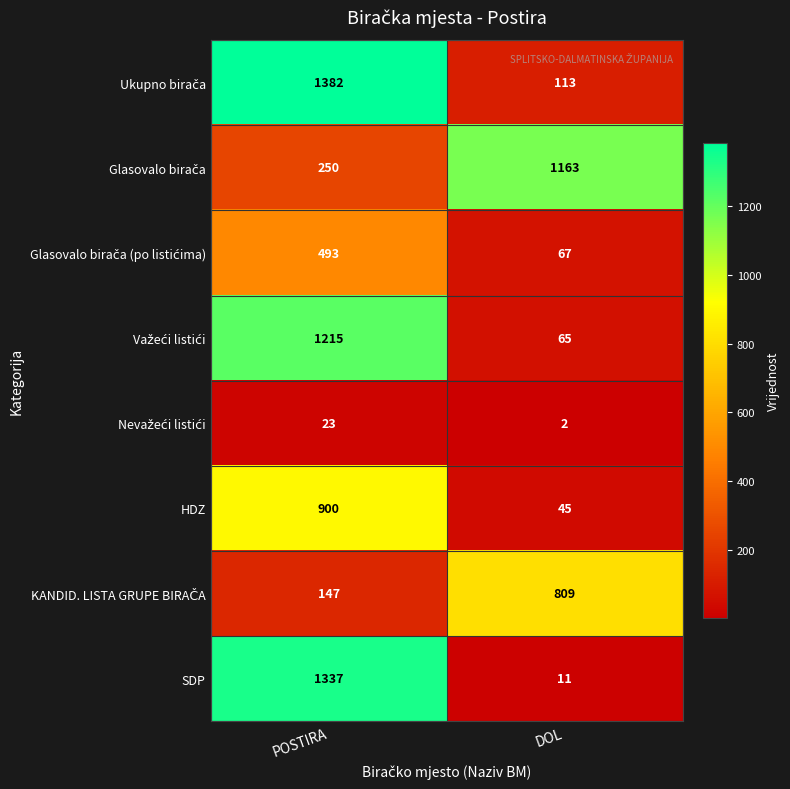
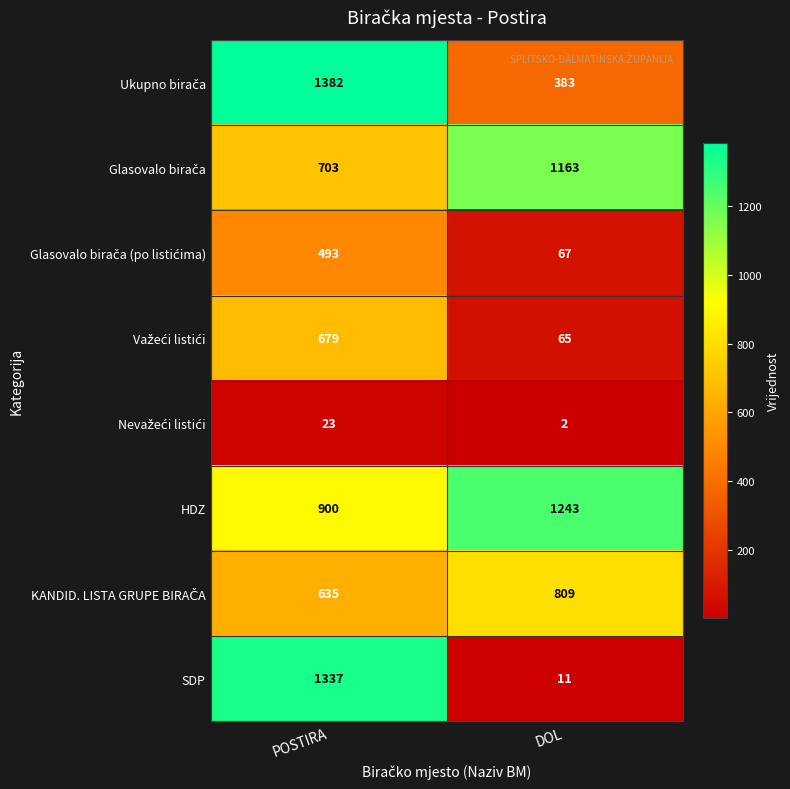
Ukupno birača, DOL: 113 -> 383
Glasovalo birača, POSTIRA: 250 -> 703
Važeći listići, POSTIRA: 1215 -> 679
HDZ, DOL: 45 -> 1243
KANDID. LISTA GRUPE BIRAČA, POSTIRA: 147 -> 635
